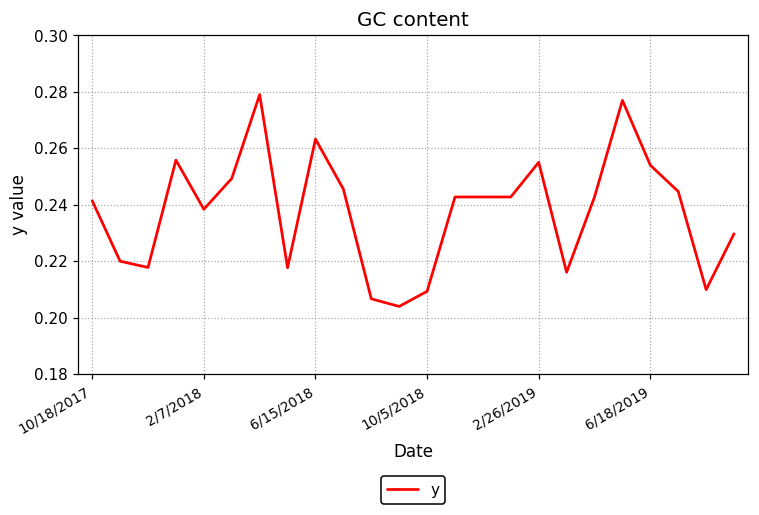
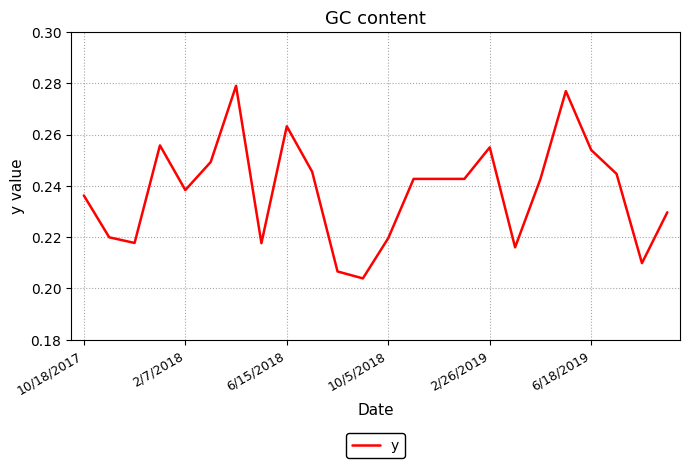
10/18/2017: 0.241 -> 0.236
10/5/2018: 0.209 -> 0.220
